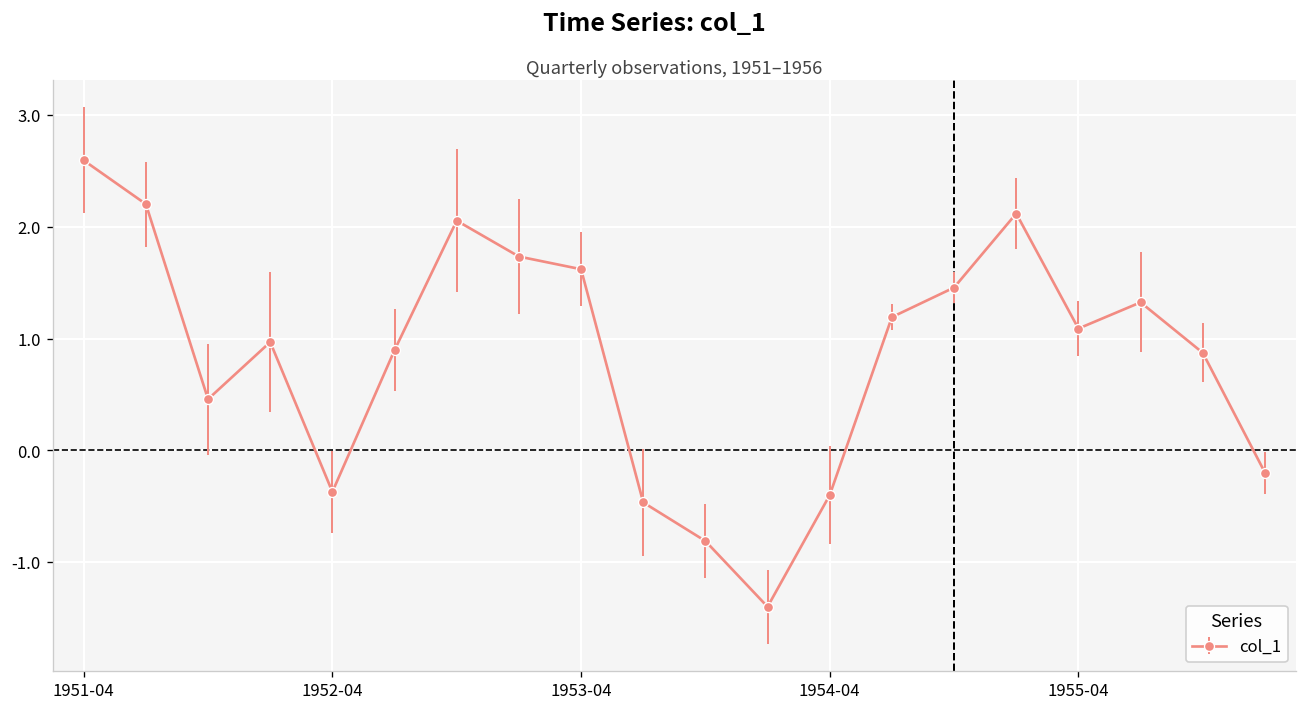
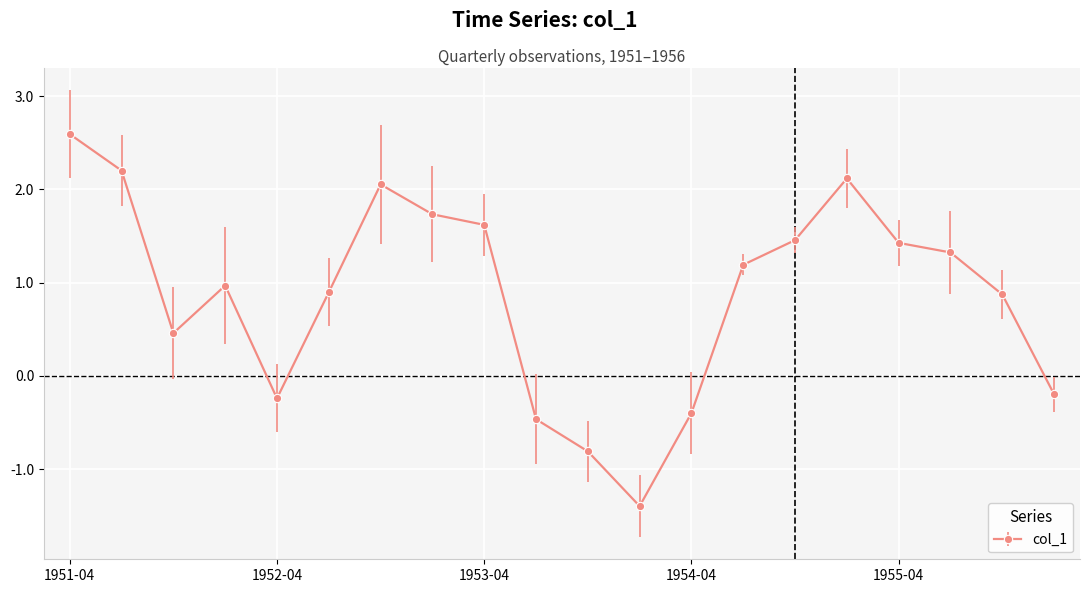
1952-04: -0.4 -> -0.2
1955-04: 1.1 -> 1.4
